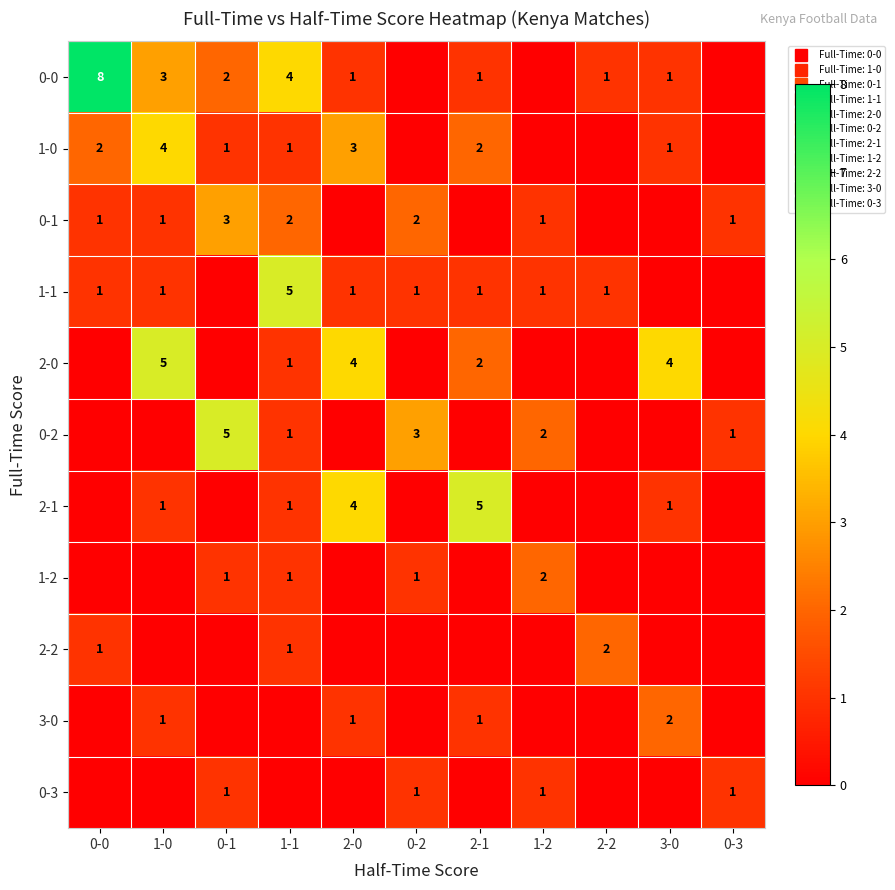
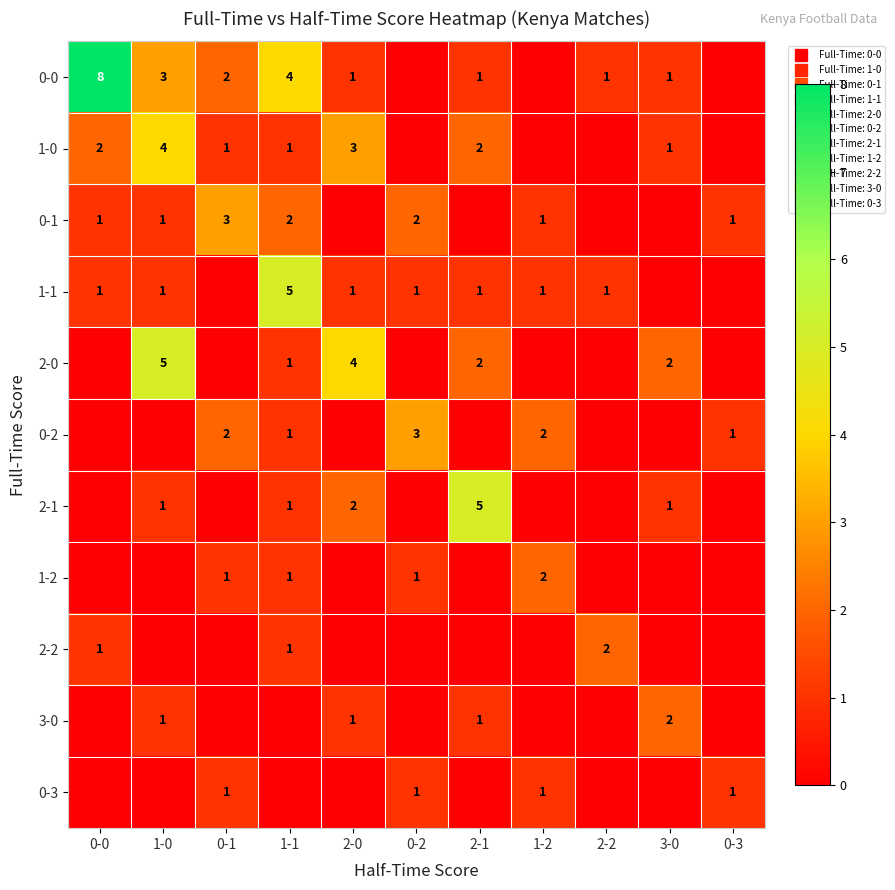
2-0, 3-0: 4 -> 2
0-2, 0-1: 5 -> 2
2-1, 2-0: 4 -> 2
